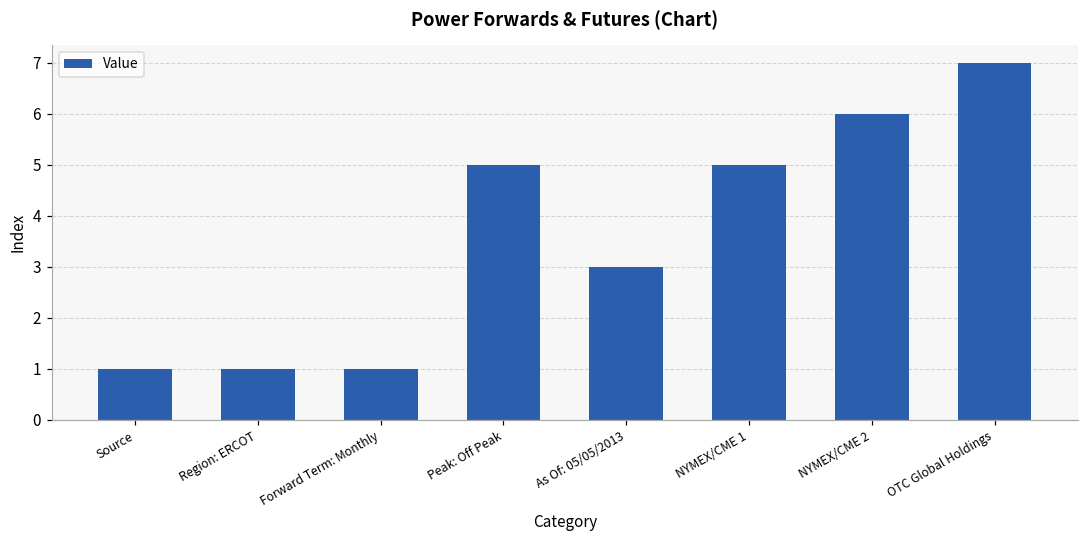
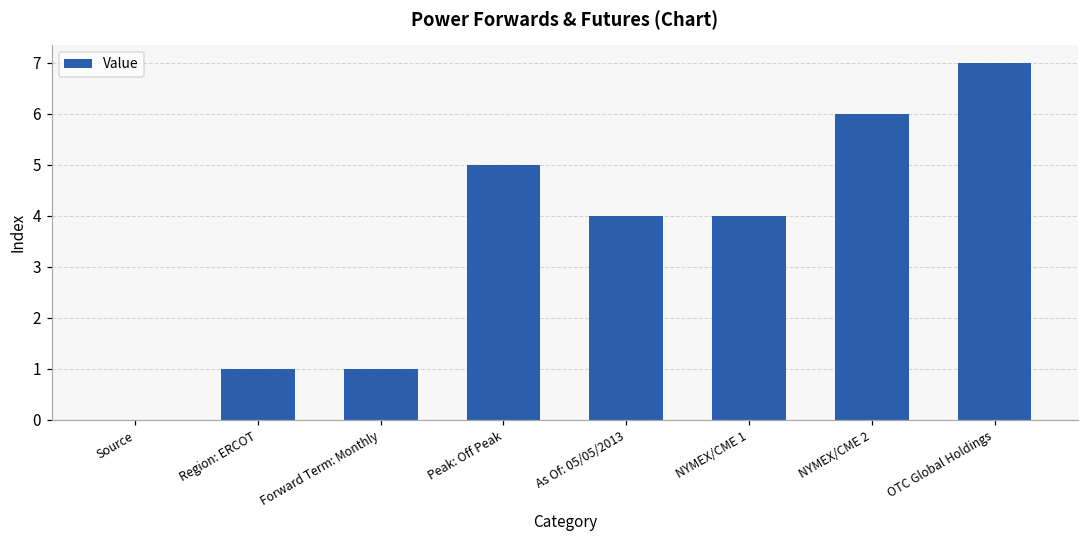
Source: 1 -> 0
As Of: 05/05/2013: 3 -> 4
NYMEX/CME 1: 5 -> 4
